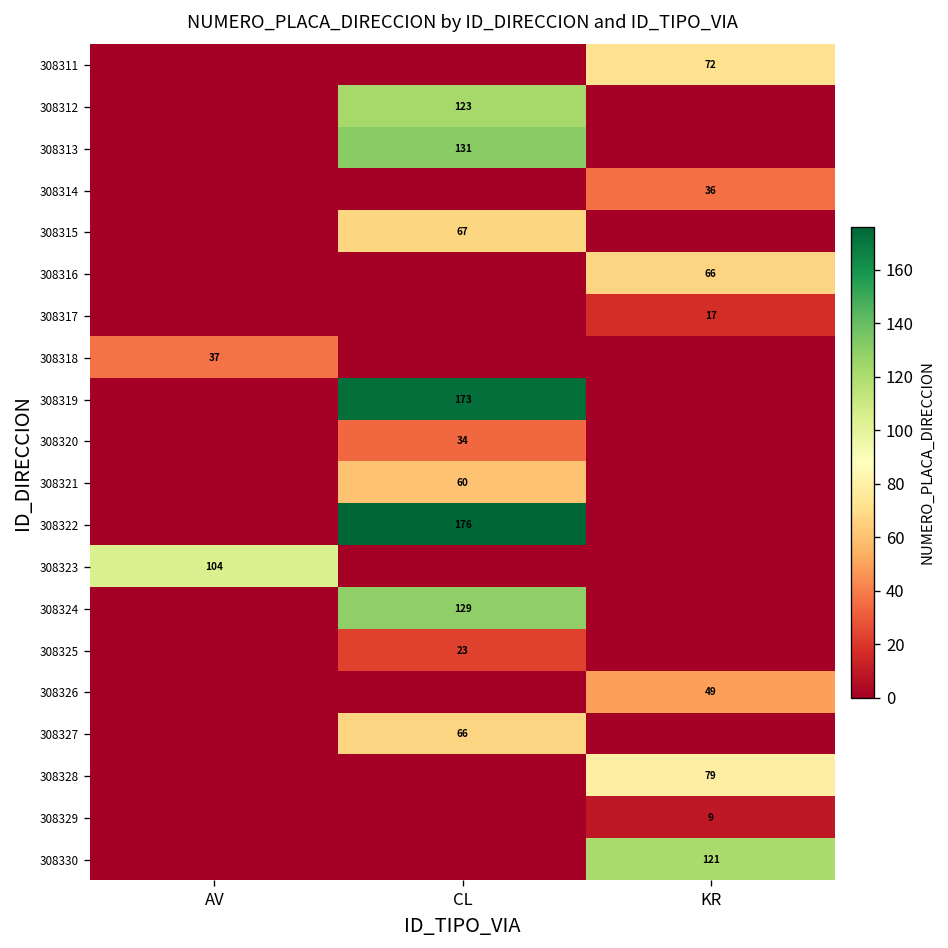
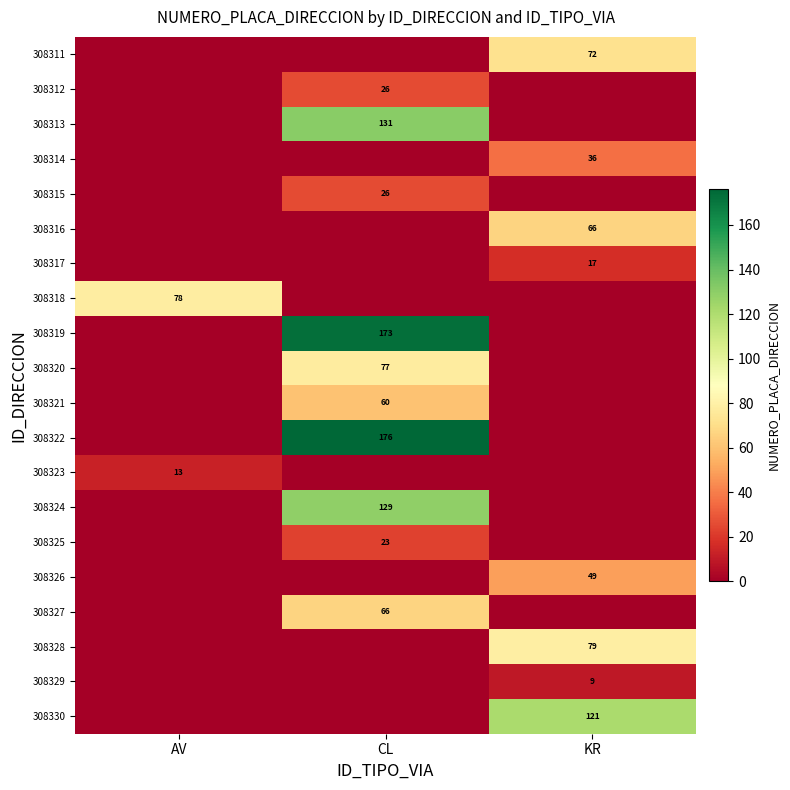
308312, CL: 123 -> 26
308315, CL: 67 -> 26
308318, AV: 37 -> 78
308320, CL: 34 -> 77
308323, AV: 104 -> 13
